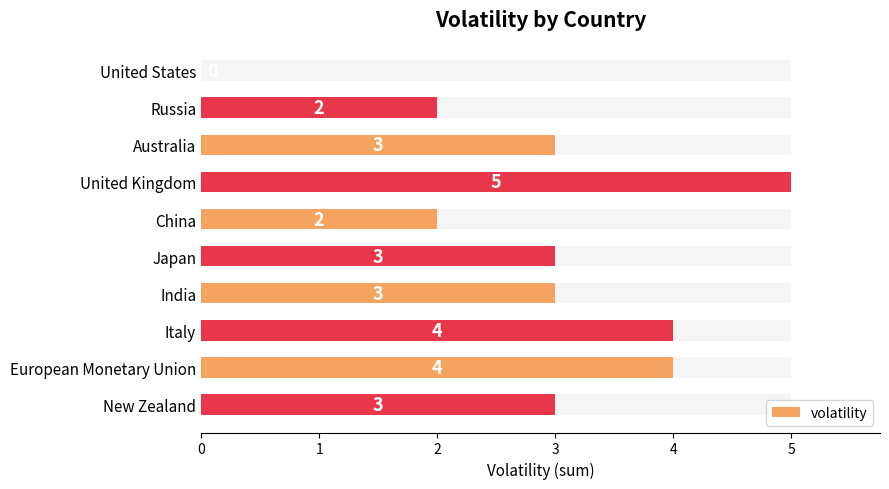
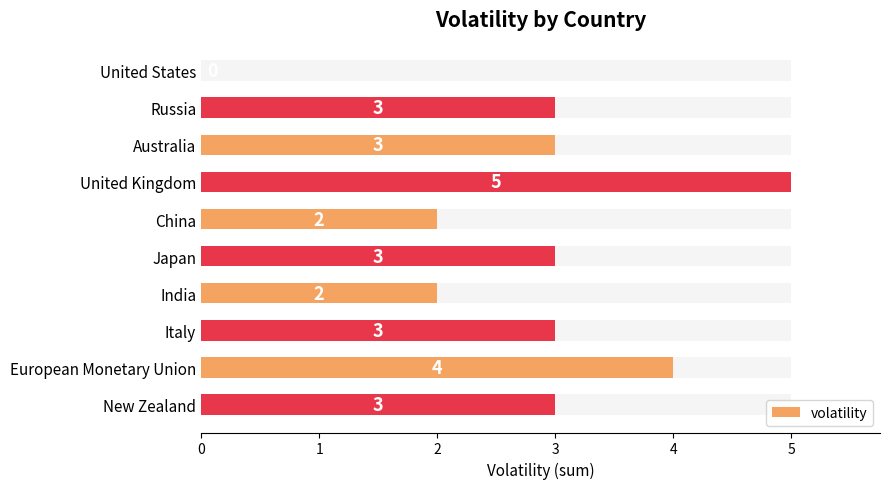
volatility, Russia: 2 -> 3
volatility, India: 3 -> 2
volatility, Italy: 4 -> 3
